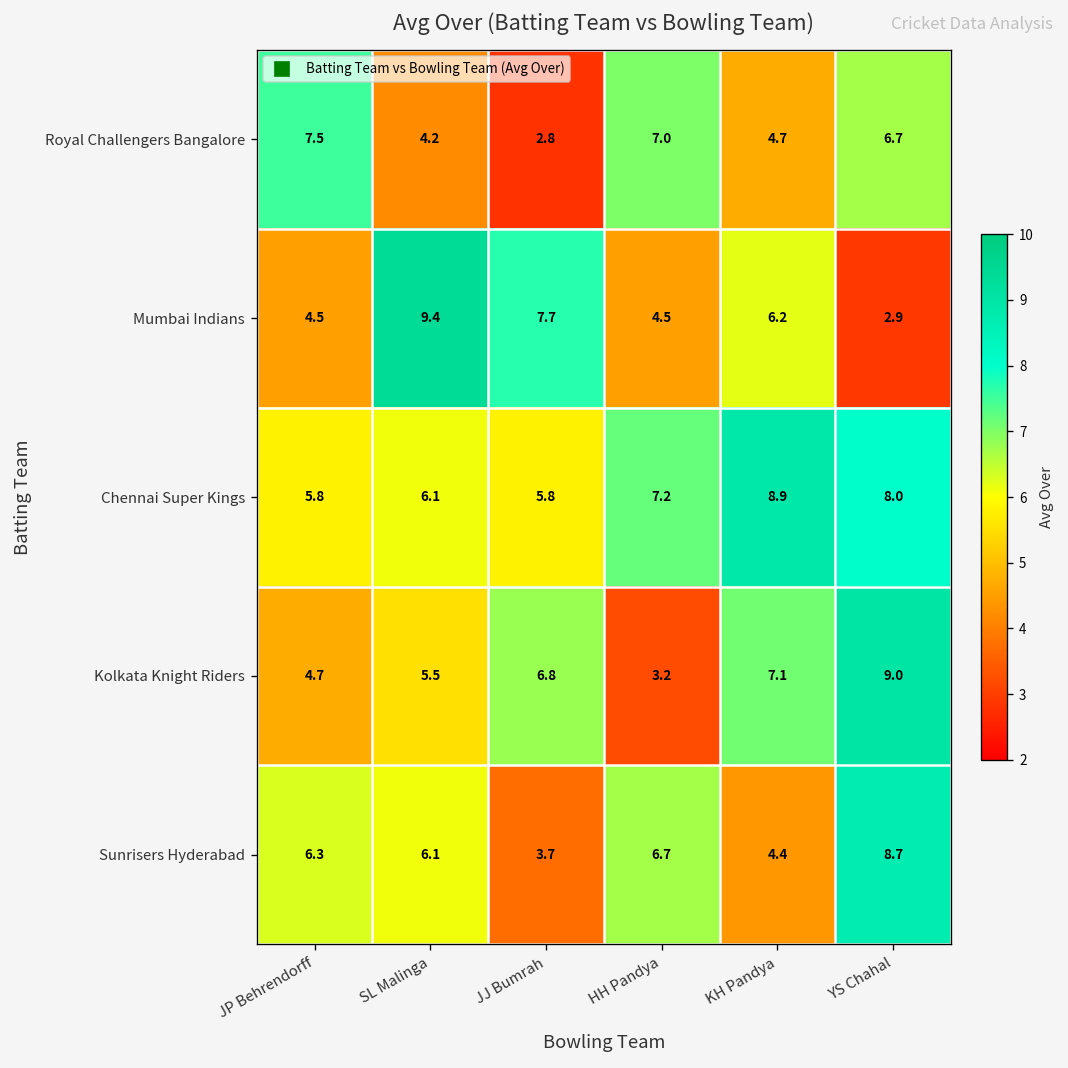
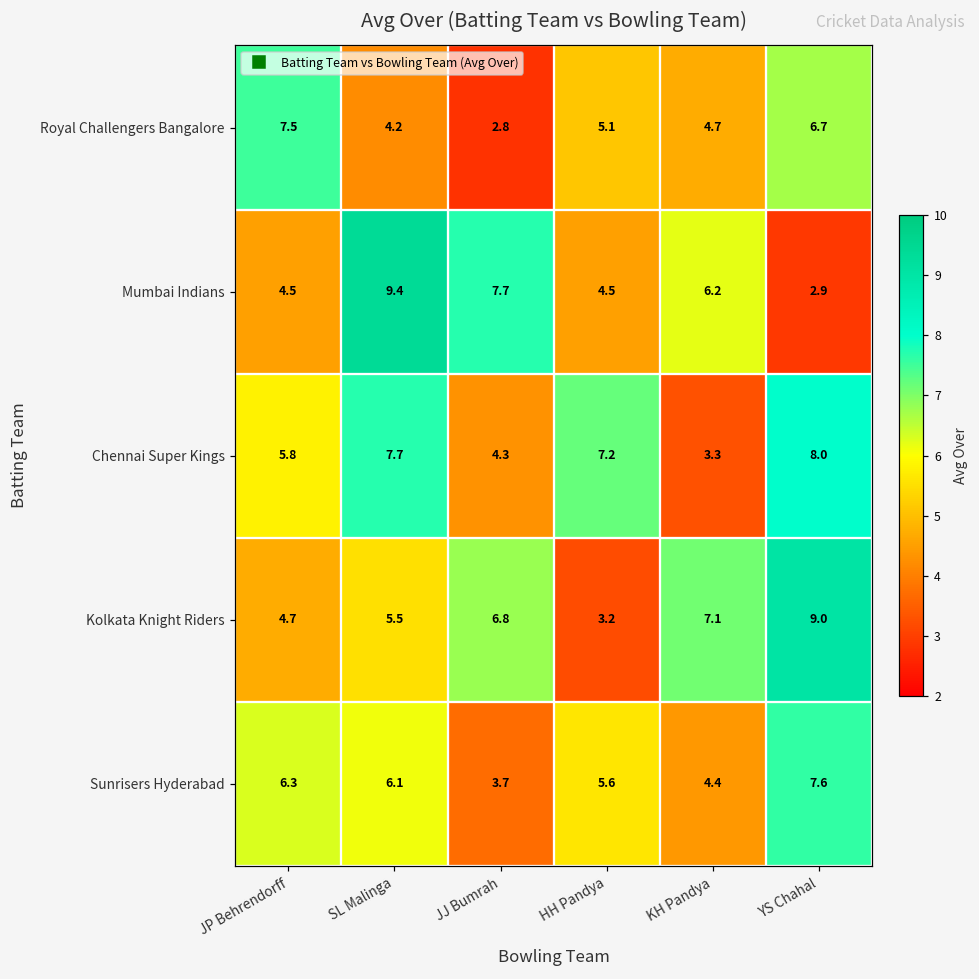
Royal Challengers Bangalore, HH Pandya: 7.0 -> 5.1
Chennai Super Kings, SL Malinga: 6.1 -> 7.7
Chennai Super Kings, JJ Bumrah: 5.8 -> 4.3
Chennai Super Kings, KH Pandya: 8.9 -> 3.3
Sunrisers Hyderabad, HH Pandya: 6.7 -> 5.6
Sunrisers Hyderabad, YS Chahal: 8.7 -> 7.6
